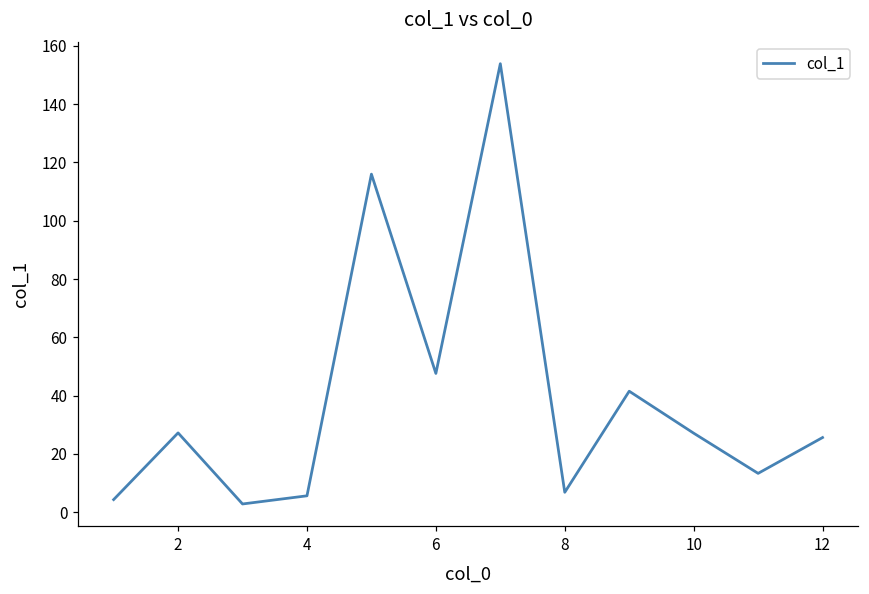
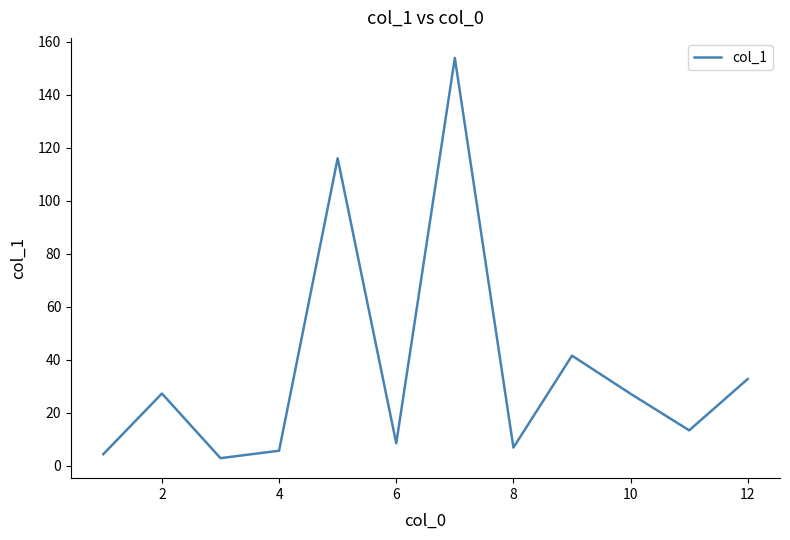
6: 48 -> 8
12: 26 -> 33
